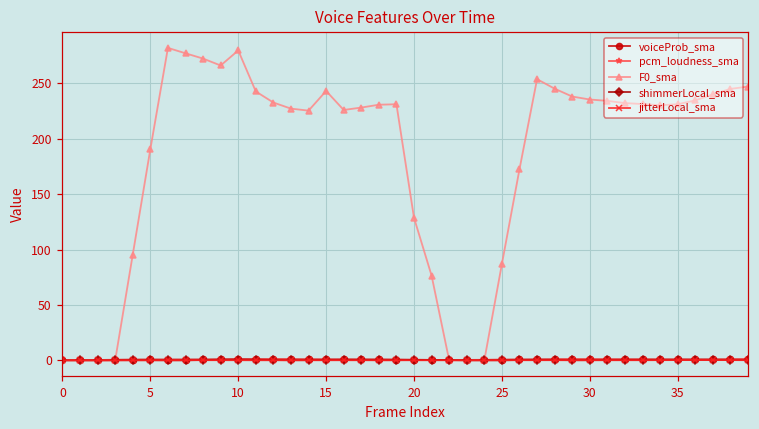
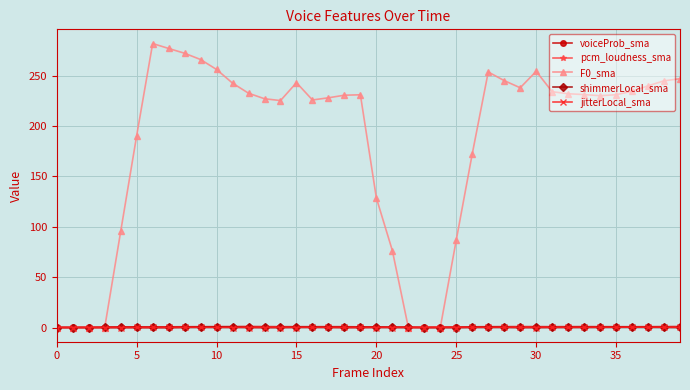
F0_sma, 10: 280 -> 256
F0_sma, 30: 235 -> 254
